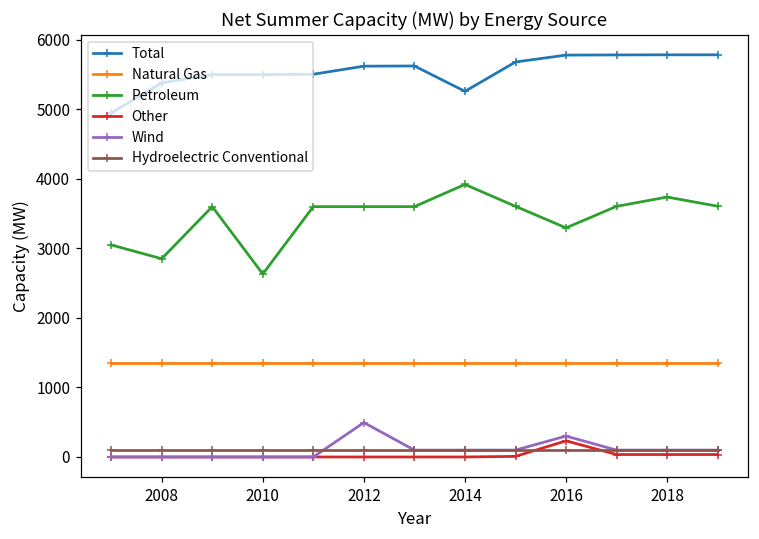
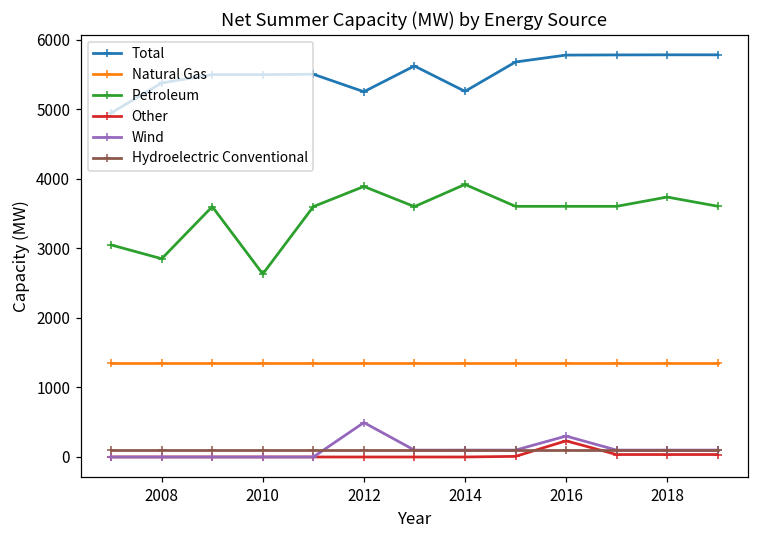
Total, 2012: 5600 -> 5300
Petroleum, 2012: 3600 -> 3900
Petroleum, 2016: 3300 -> 3600
